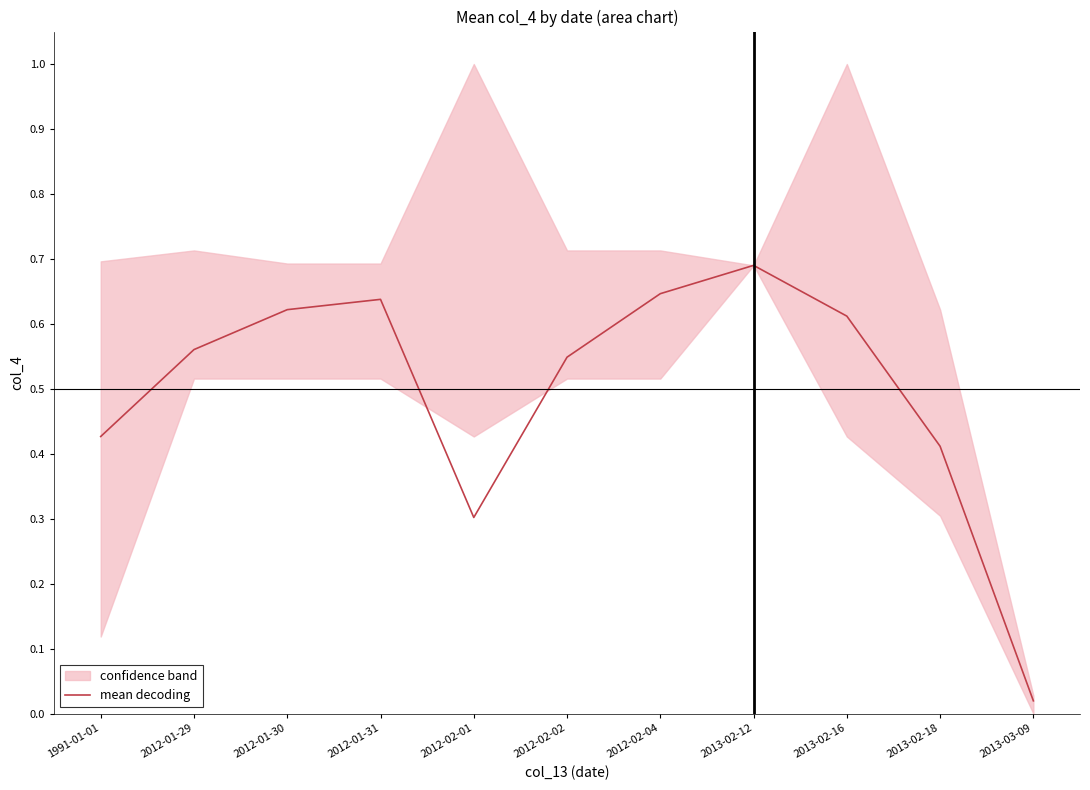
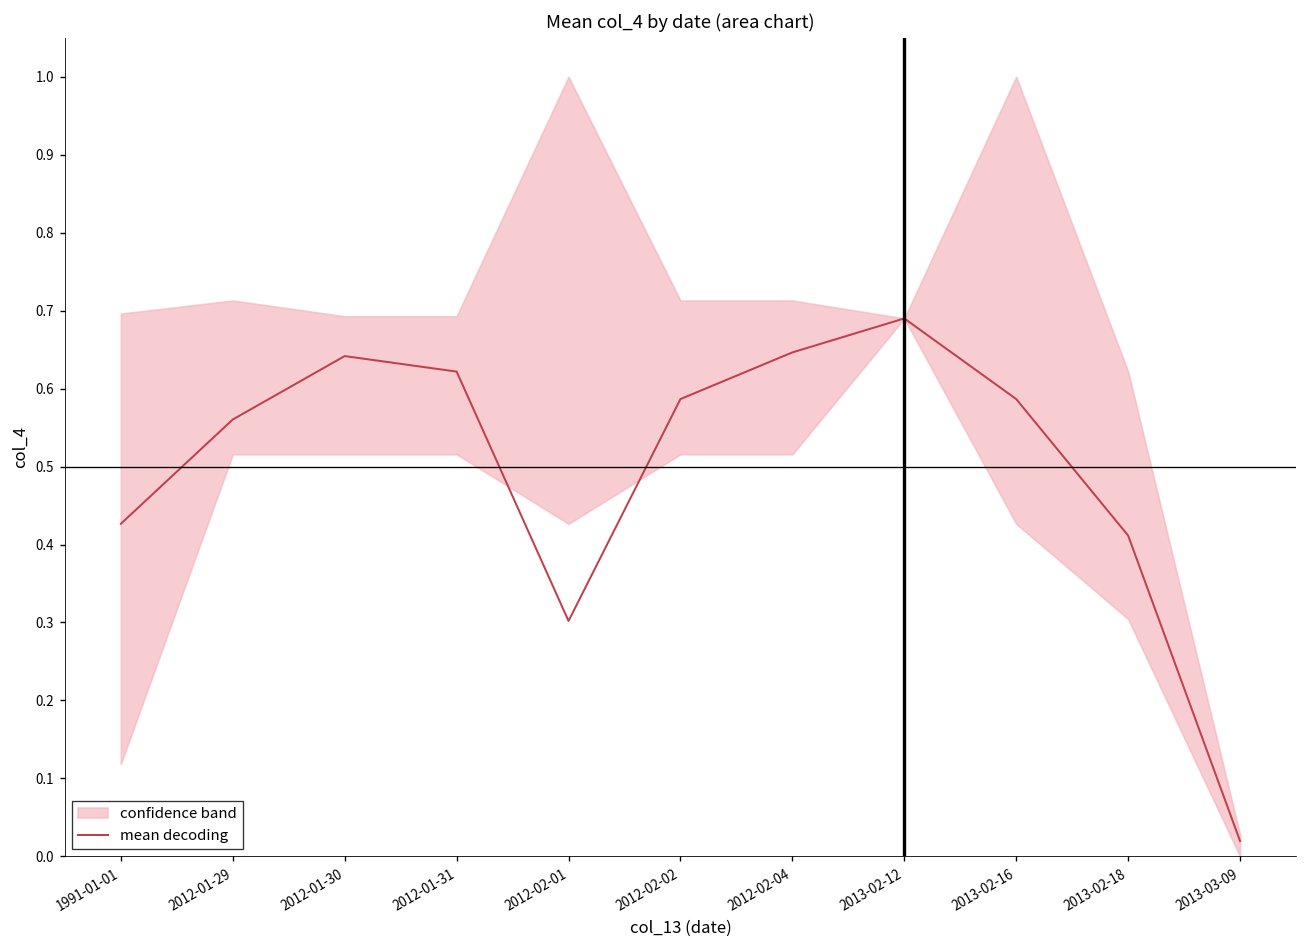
mean decoding, 2012-01-30: 0.62 -> 0.64
mean decoding, 2012-01-31: 0.64 -> 0.62
mean decoding, 2012-02-02: 0.55 -> 0.59
mean decoding, 2013-02-16: 0.61 -> 0.59
